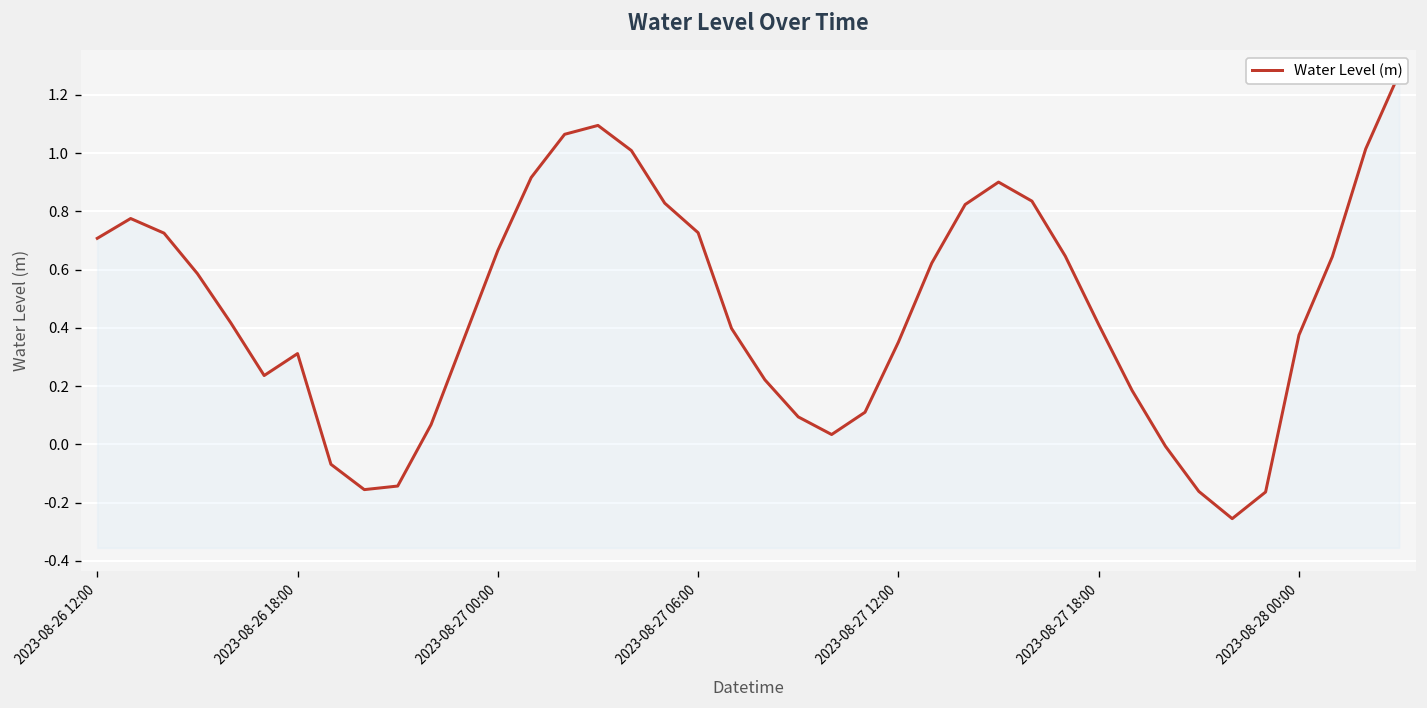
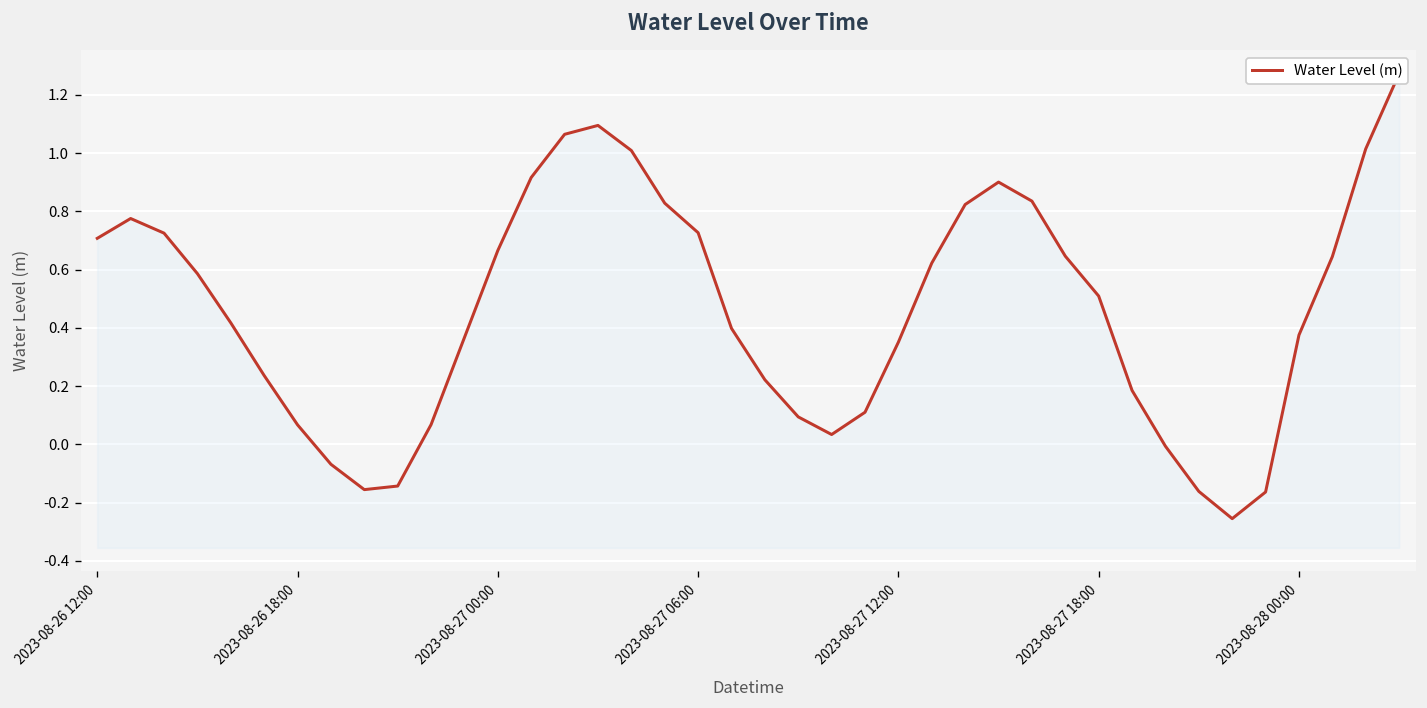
2023-08-26 18:00: 0.31 -> 0.07
2023-08-27 18:00: 0.41 -> 0.51
